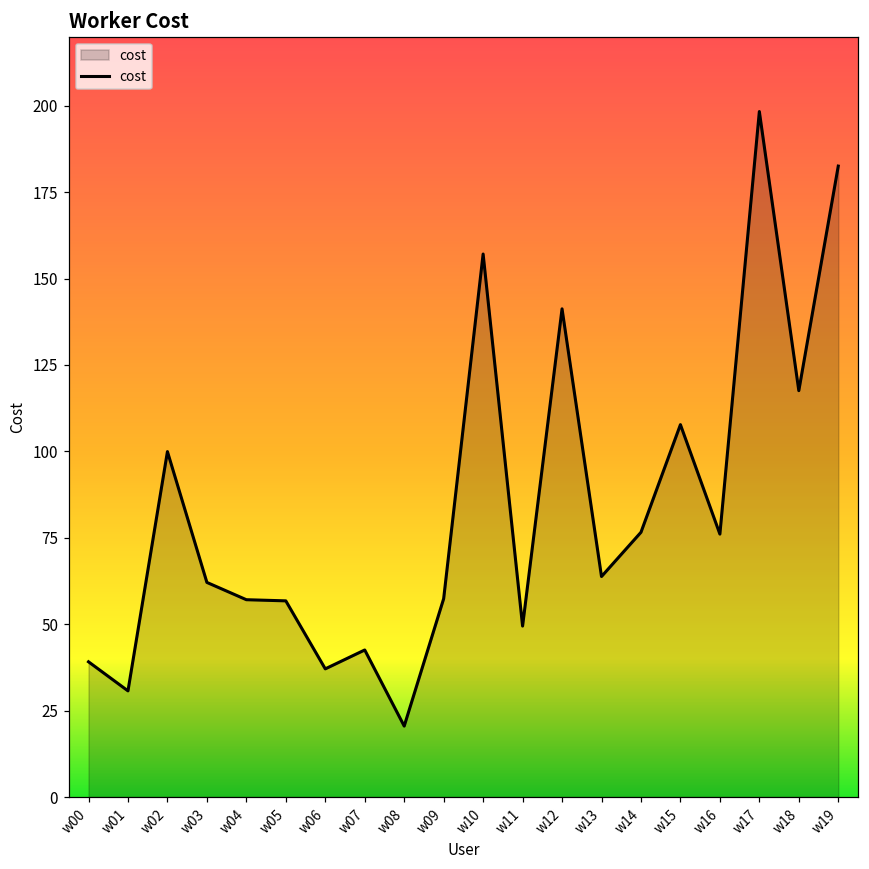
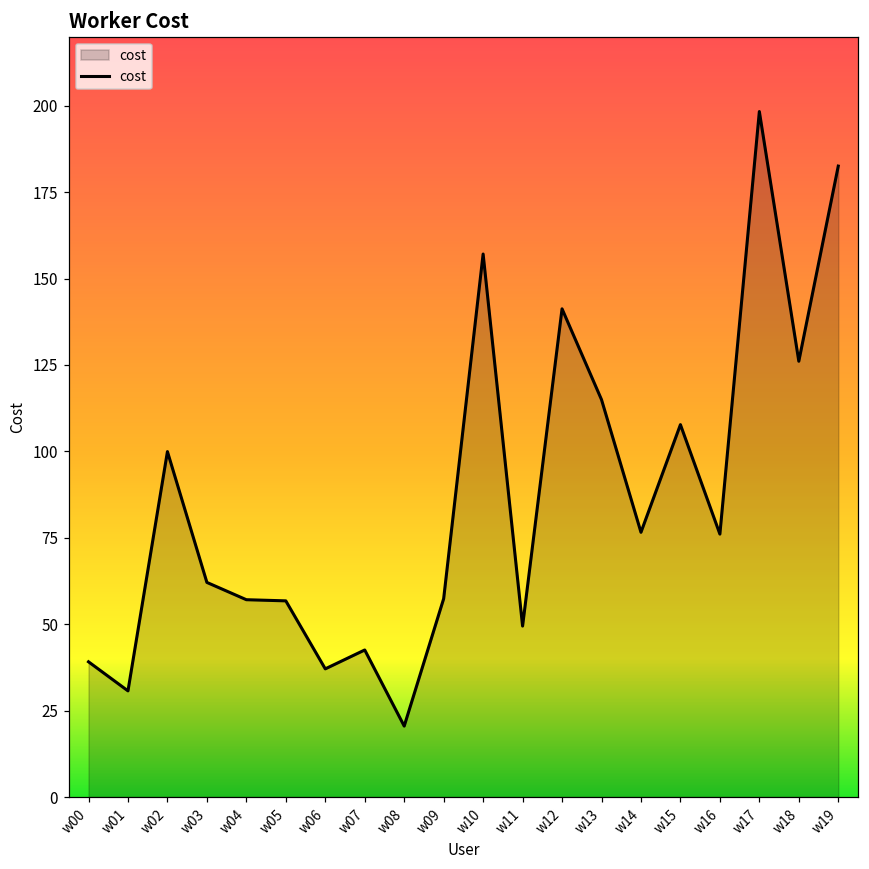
w13: 64 -> 115
w18: 118 -> 126
